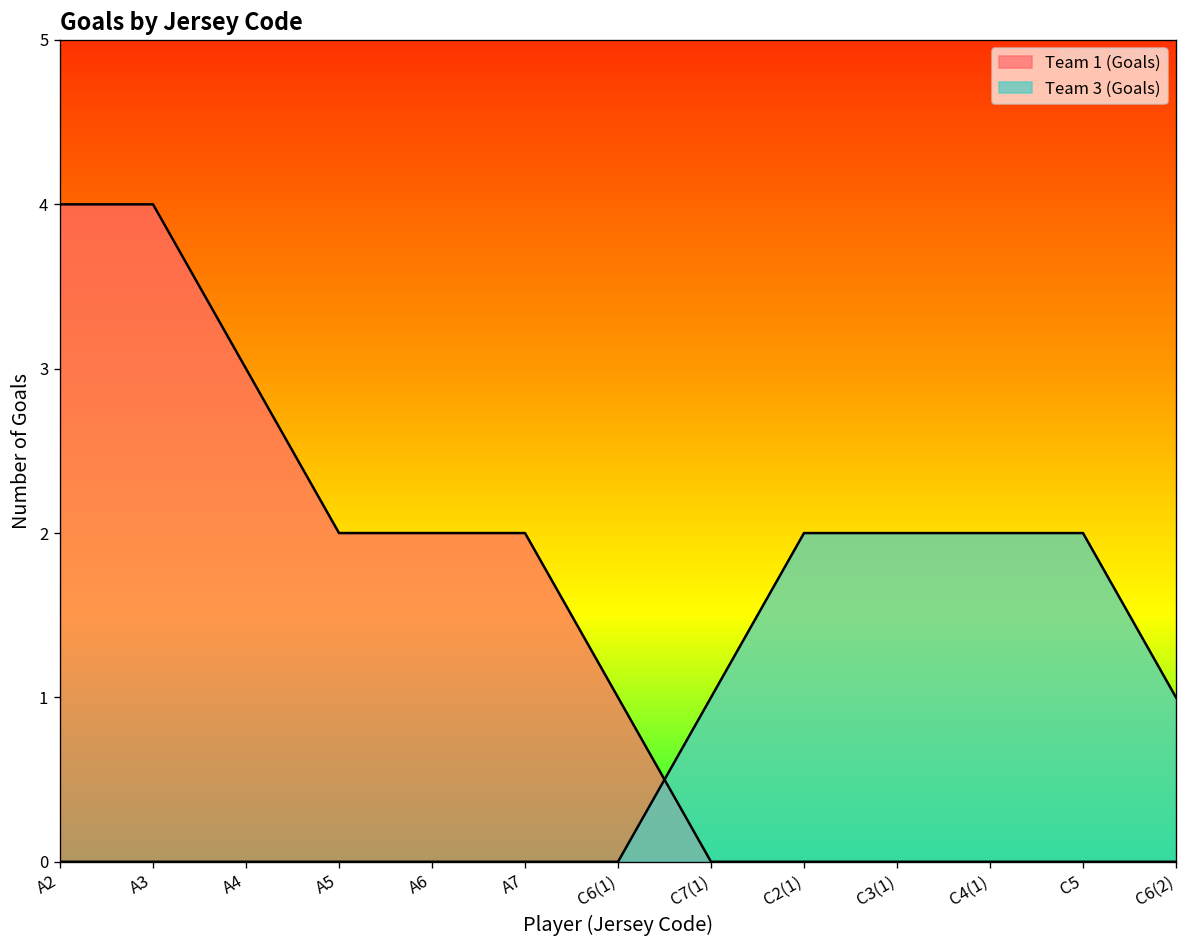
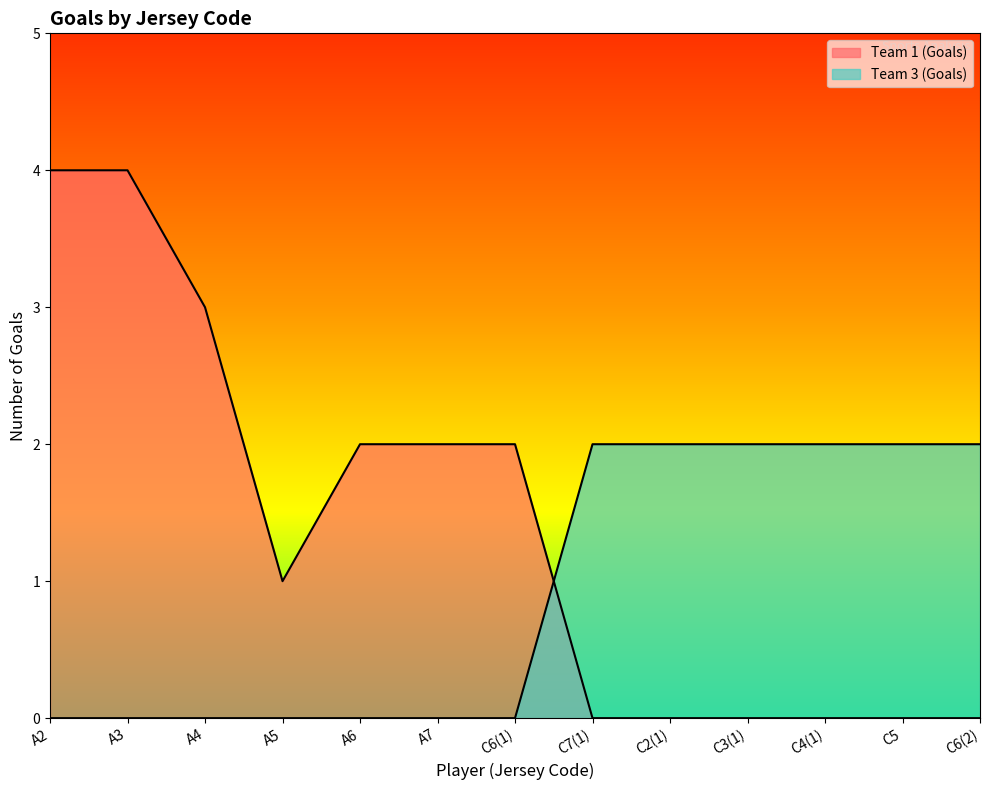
Team 1 (Goals), A5: 2 -> 1
Team 1 (Goals), C6(1): 1 -> 2
Team 3 (Goals), C7(1): 1 -> 2
Team 3 (Goals), C6(2): 1 -> 2
